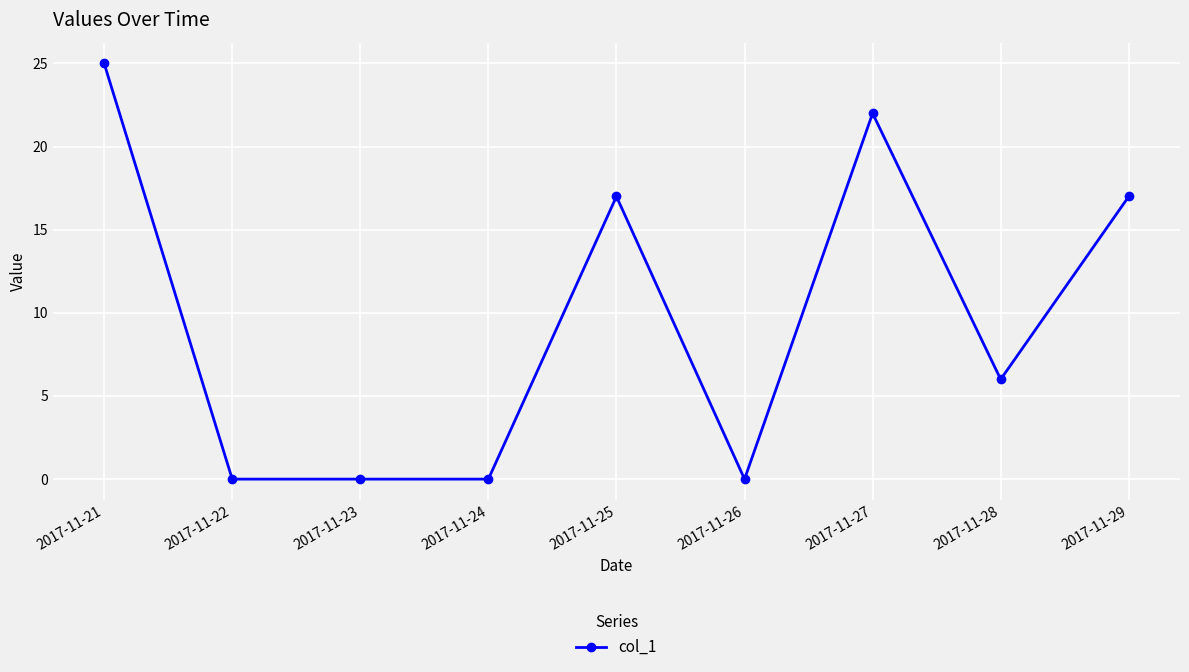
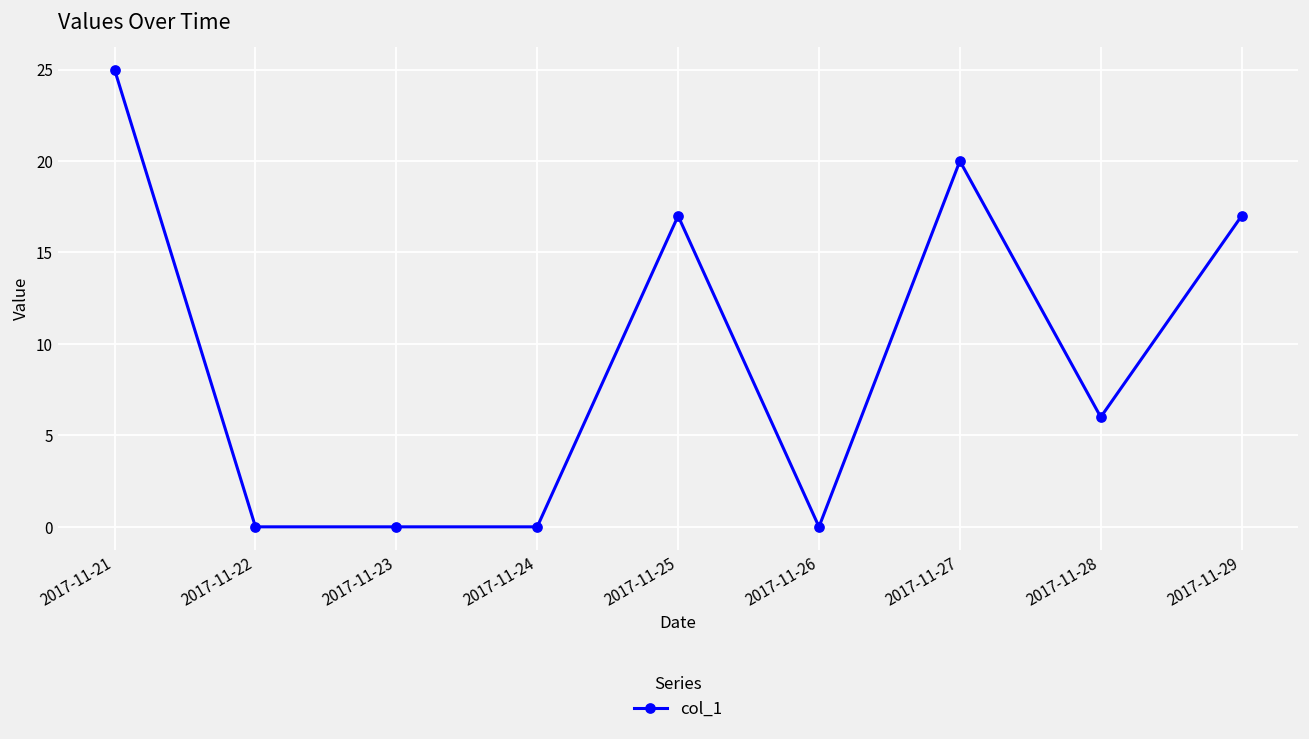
2017-11-27: 22 -> 20
